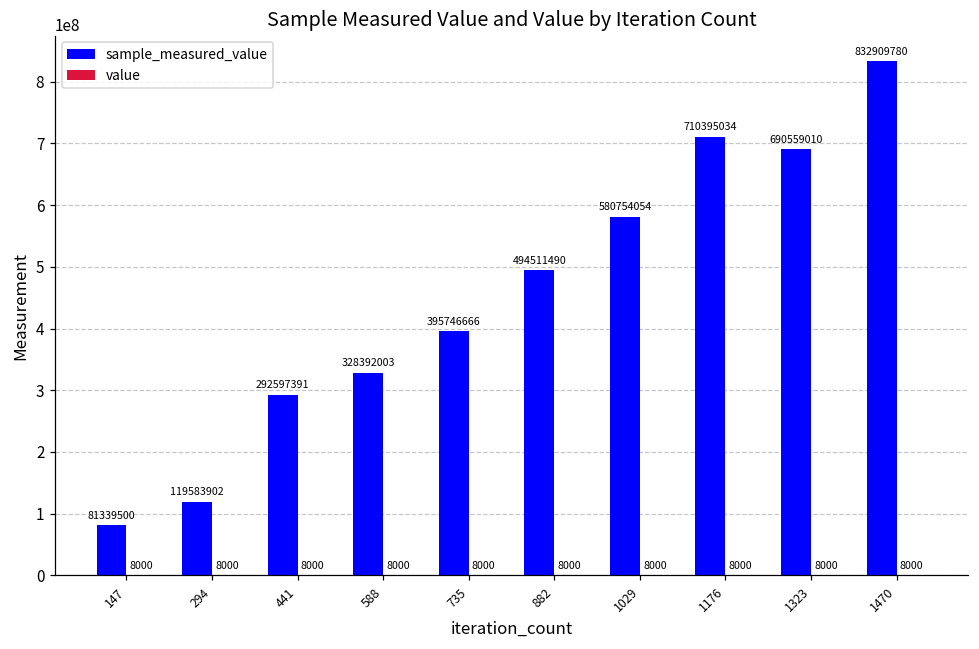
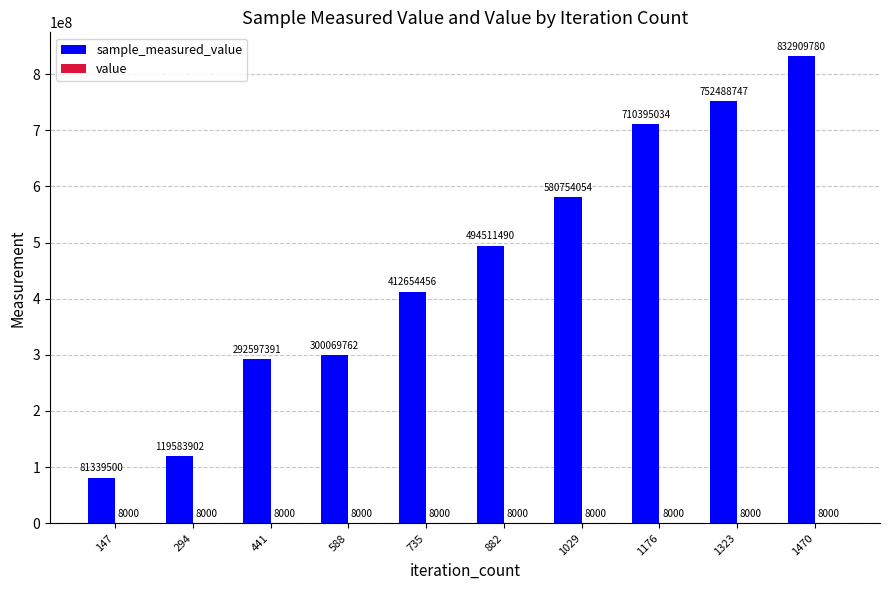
sample_measured_value, 588: 328392003 -> 300069762
sample_measured_value, 735: 395746666 -> 412654456
sample_measured_value, 1323: 690559010 -> 752488747
